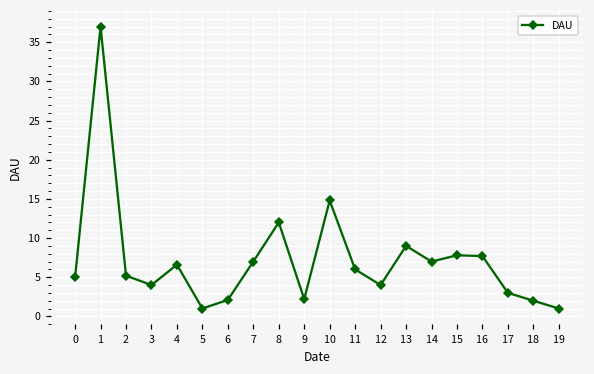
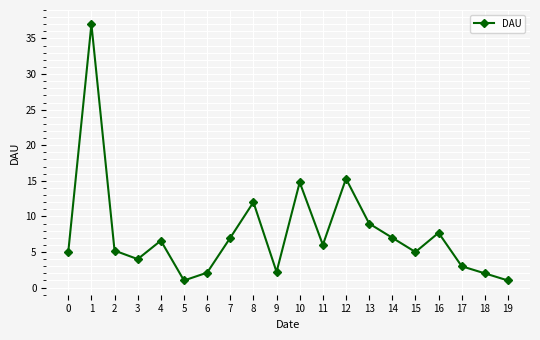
12: 4 -> 15
15: 8 -> 5
